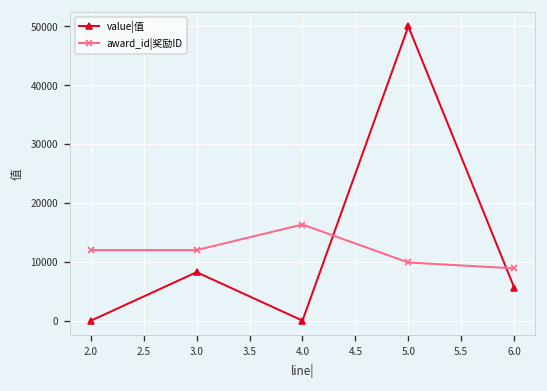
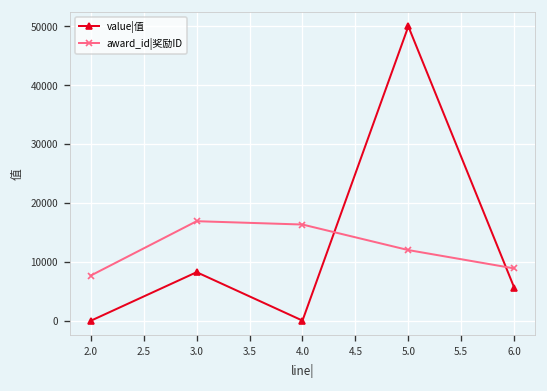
award_id|奖励ID, 2.0: 12000 -> 8000
award_id|奖励ID, 3.0: 12000 -> 17000
award_id|奖励ID, 5.0: 10000 -> 12000
